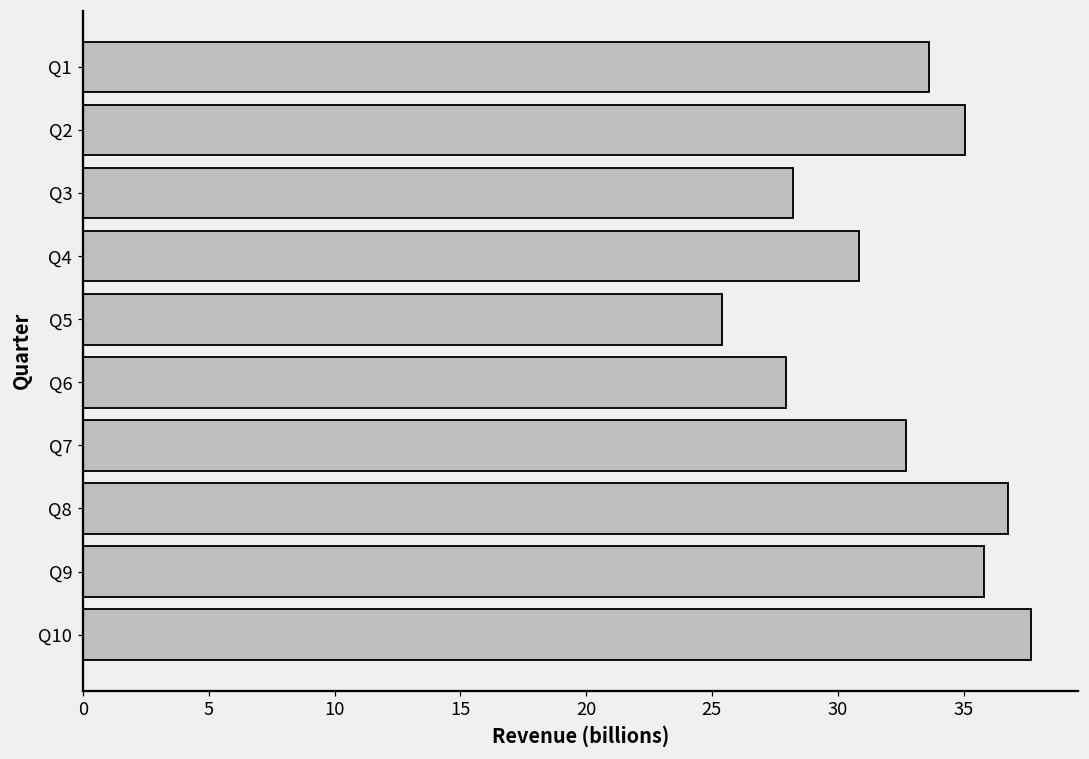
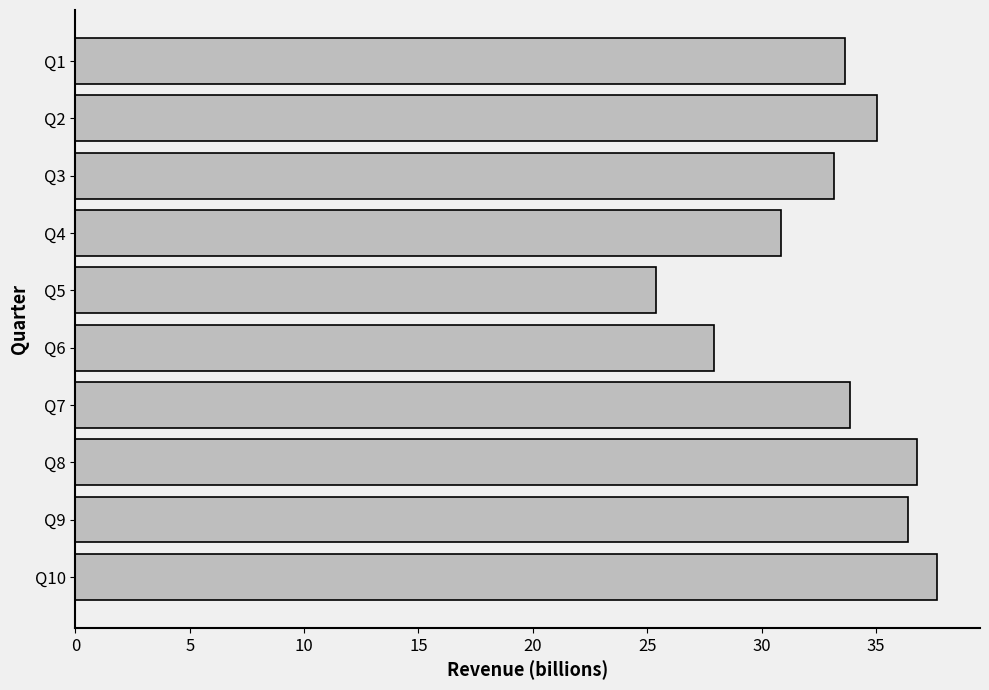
Q3: 28.2 -> 33.2
Q7: 32.7 -> 33.9
Q9: 35.8 -> 36.4
